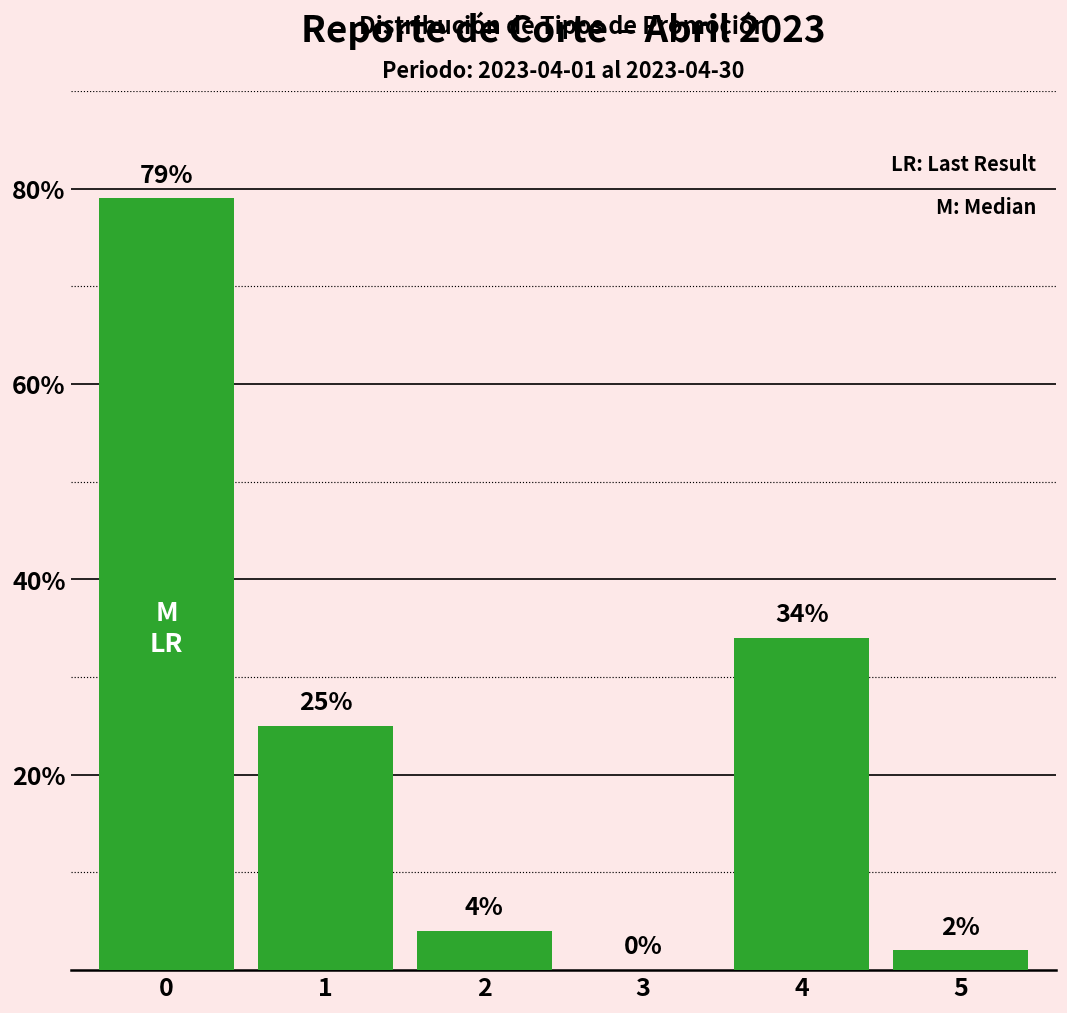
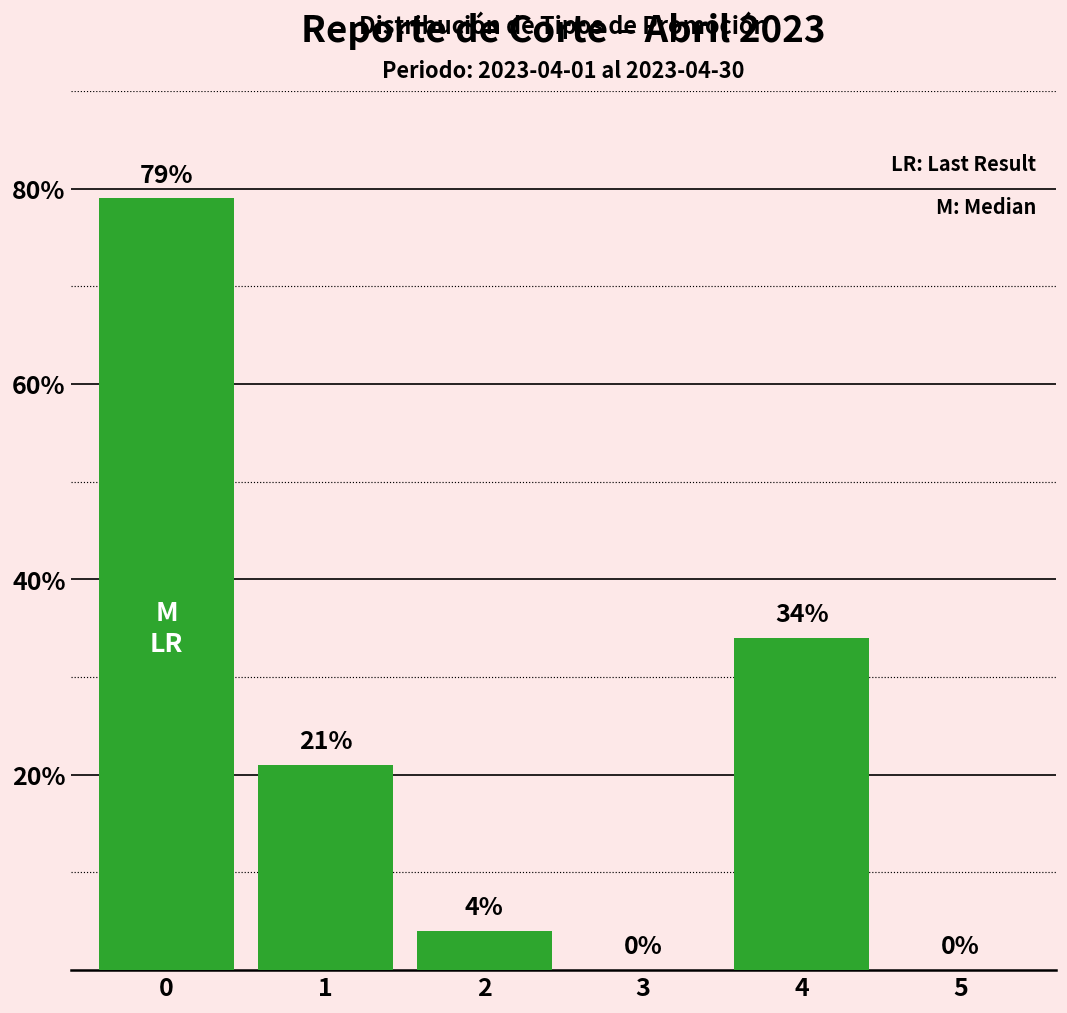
1: 25% -> 21%
5: 2% -> 0%
